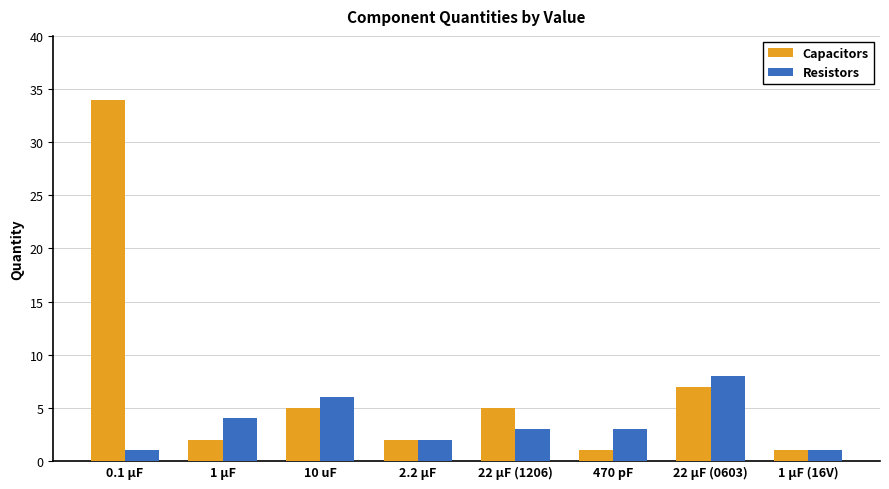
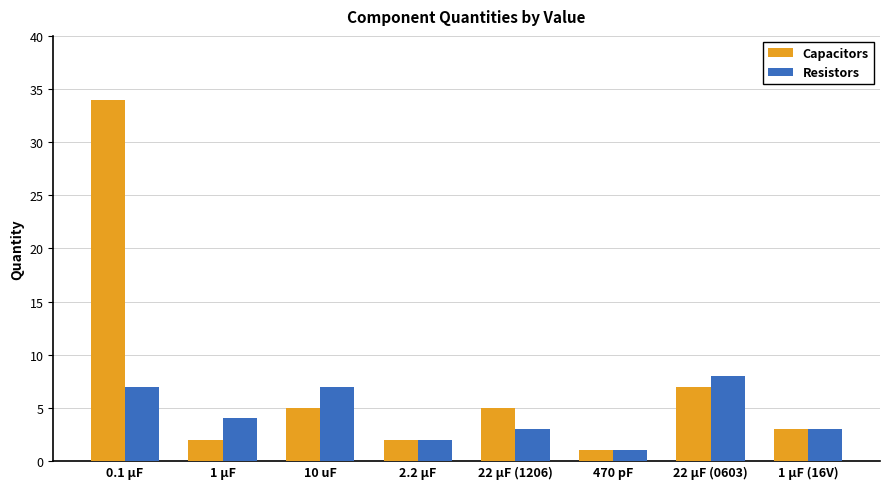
Resistors, 0.1 µF: 1 -> 7
Resistors, 10 uF: 6 -> 7
Resistors, 470 pF: 3 -> 1
Capacitors, 1 µF (16V): 1 -> 3
Resistors, 1 µF (16V): 1 -> 3
